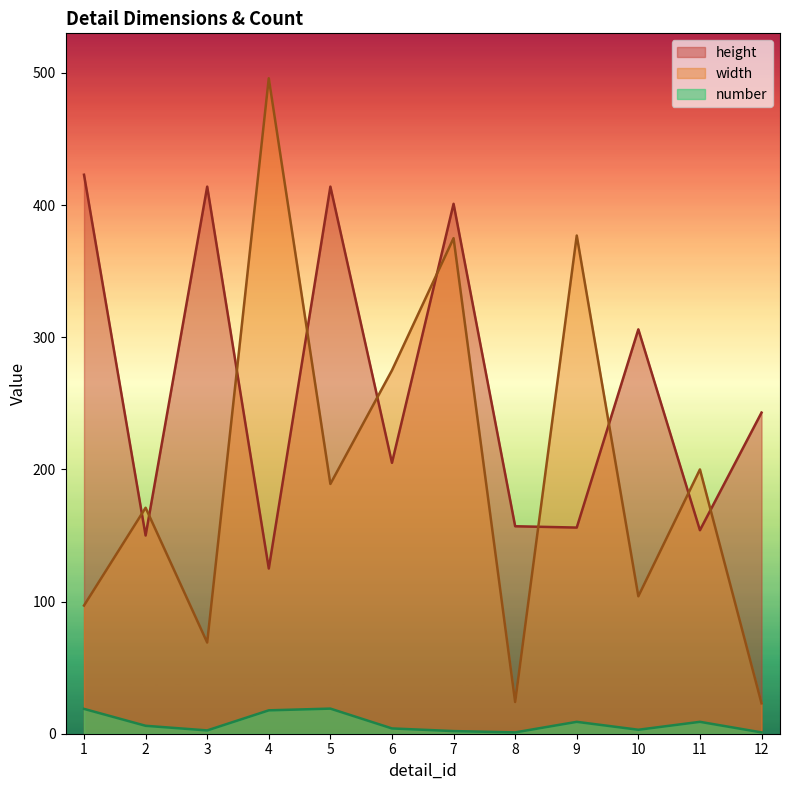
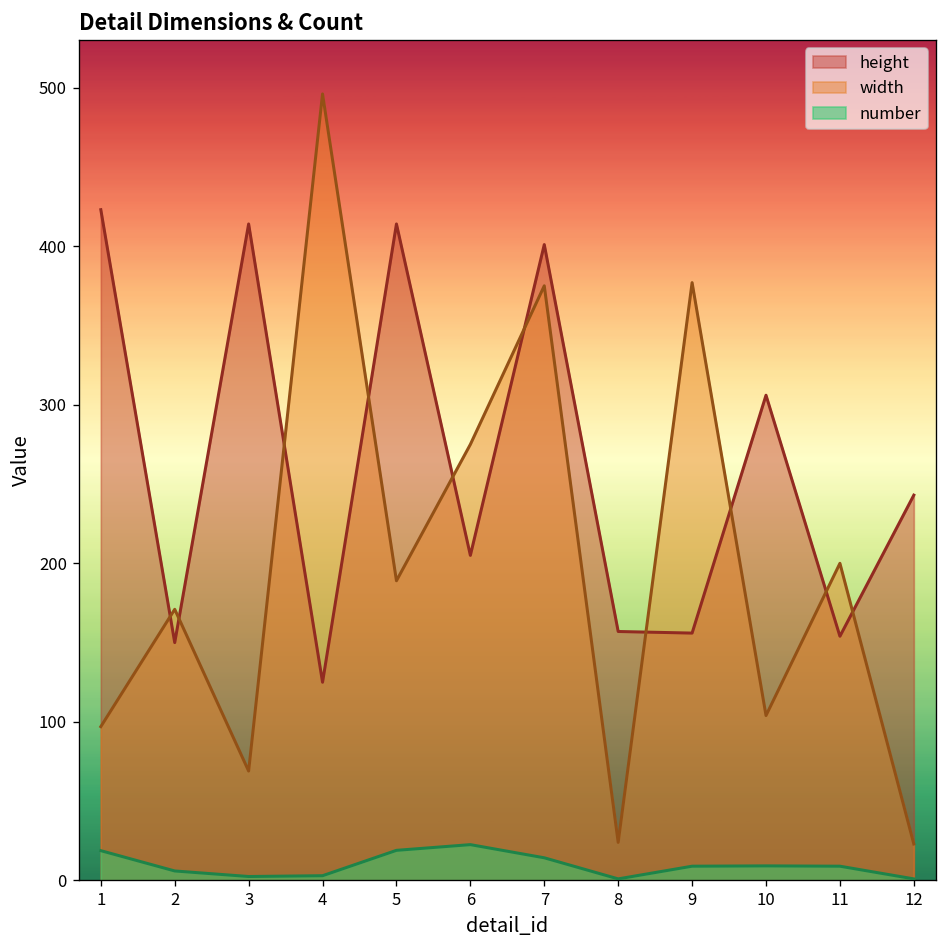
number, 4: 18 -> 3
number, 6: 4 -> 23
number, 7: 2 -> 14
number, 10: 3 -> 9
